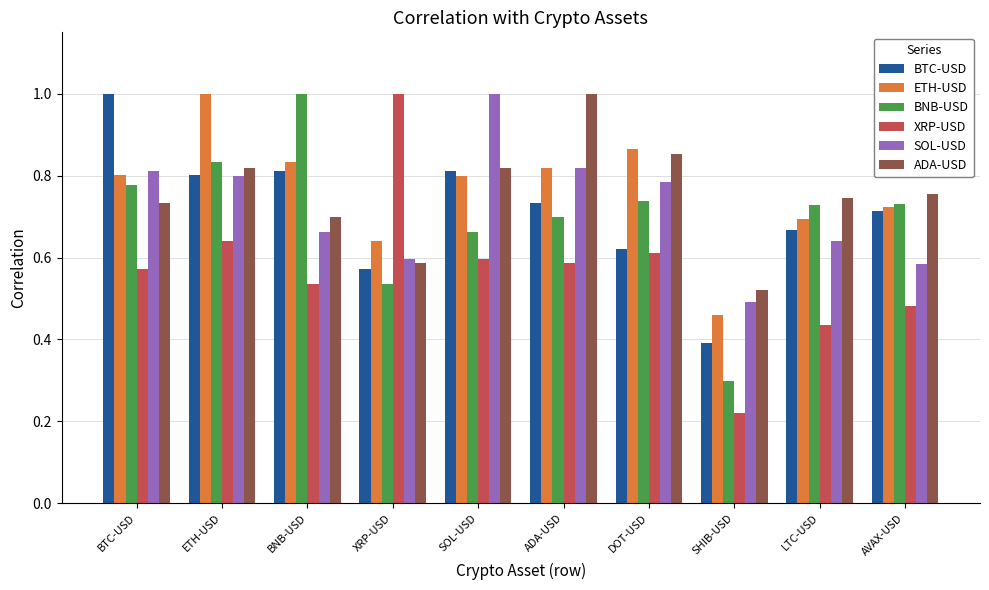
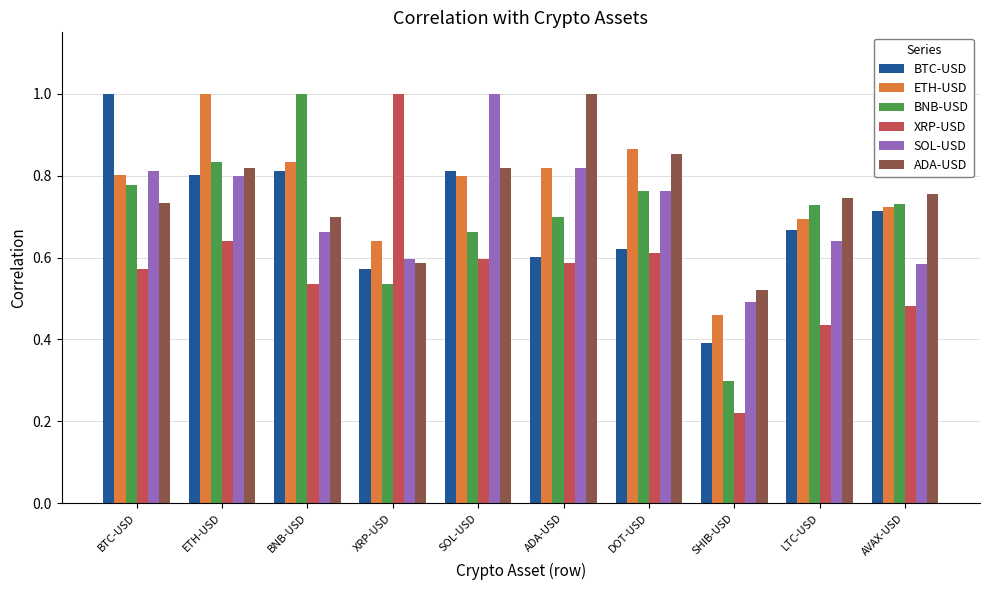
BTC-USD, ADA-USD: 0.73 -> 0.60
BNB-USD, DOT-USD: 0.74 -> 0.76
SOL-USD, DOT-USD: 0.78 -> 0.76
